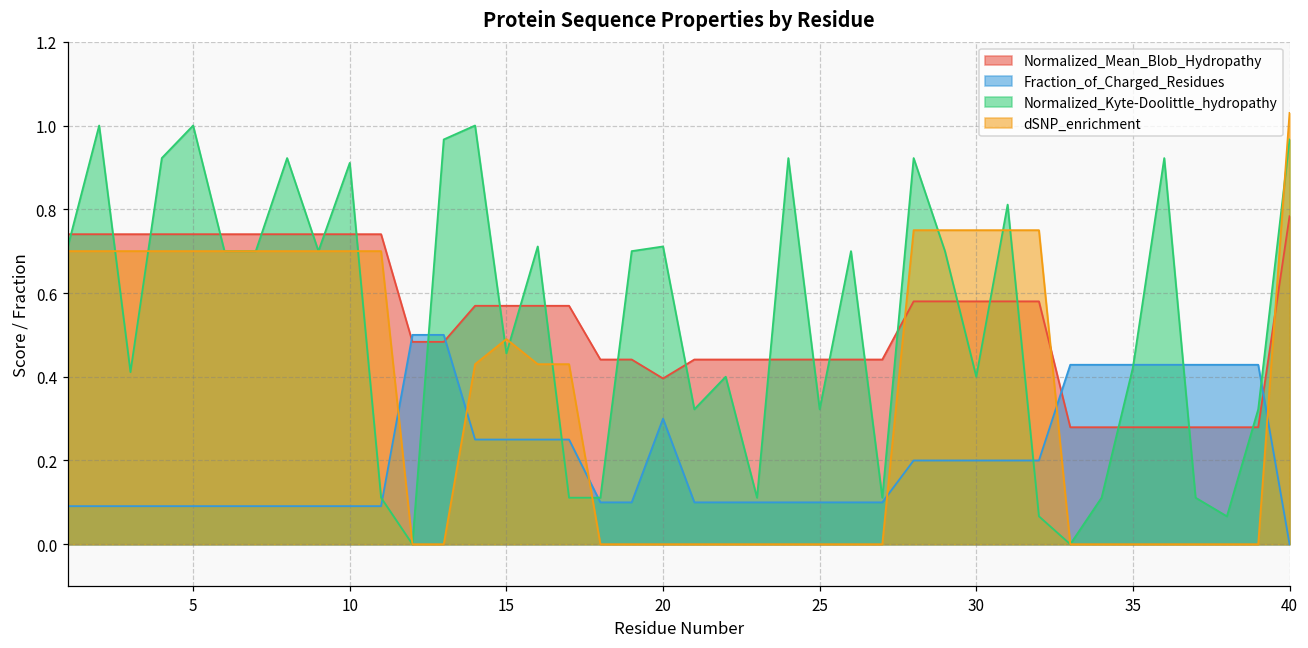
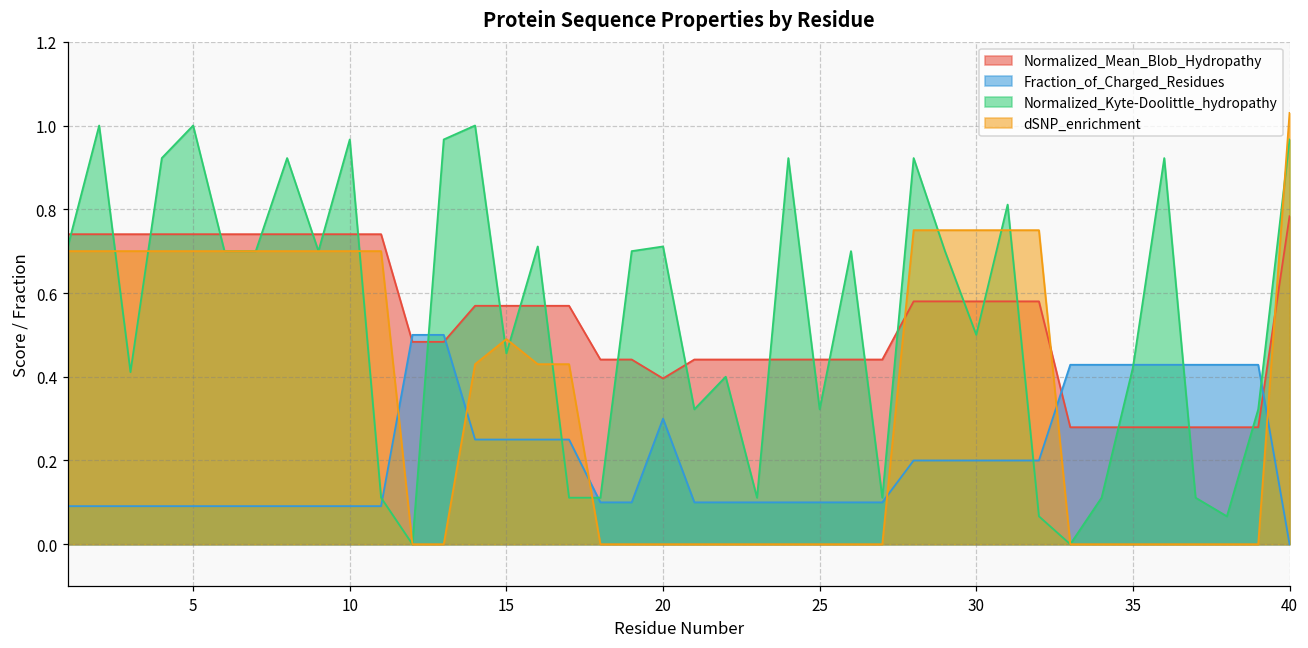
Normalized_Kyte-Doolittle_hydropathy, 10: 0.91 -> 0.97
Normalized_Kyte-Doolittle_hydropathy, 30: 0.4 -> 0.5
